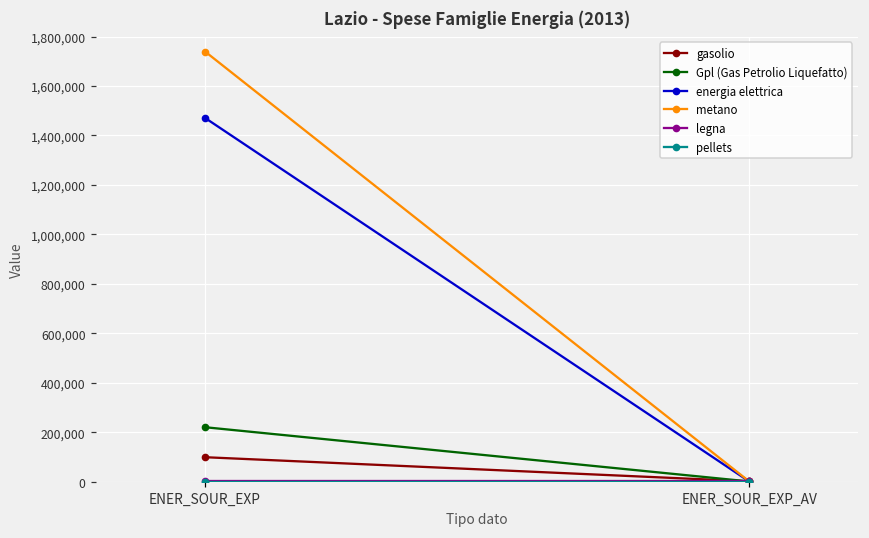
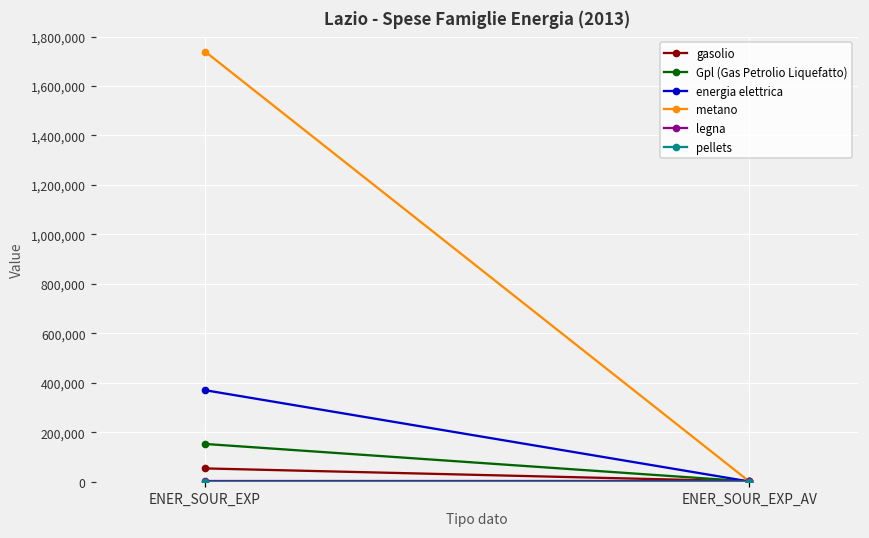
gasolio, ENER_SOUR_EXP: 100,000 -> 50,000
Gpl (Gas Petrolio Liquefatto), ENER_SOUR_EXP: 220,000 -> 150,000
energia elettrica, ENER_SOUR_EXP: 1,470,000 -> 370,000
